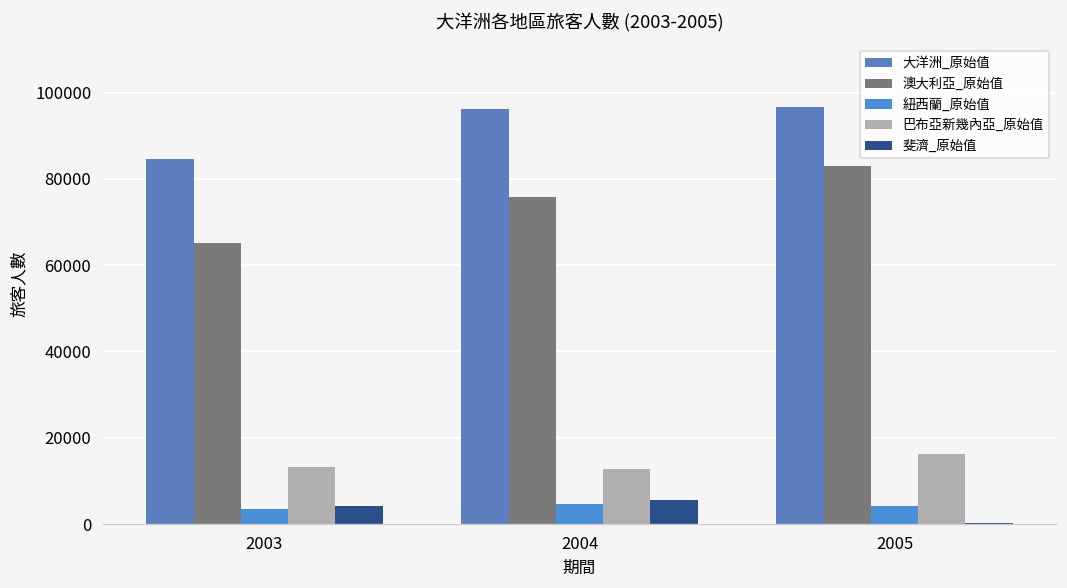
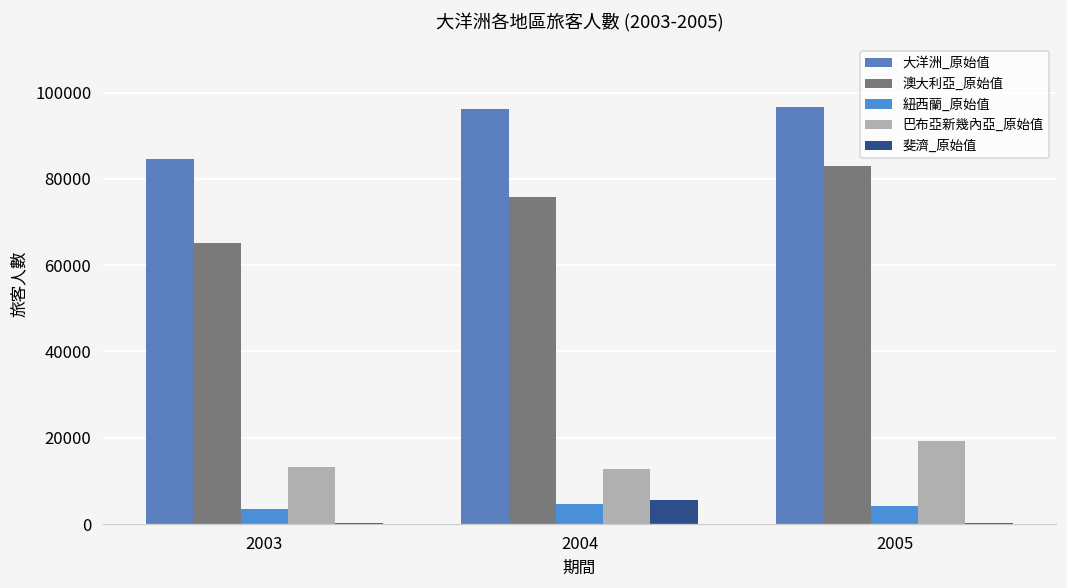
斐濟_原始值, 2003: 4000 -> 0
巴布亞新幾內亞_原始值, 2005: 16000 -> 19000
